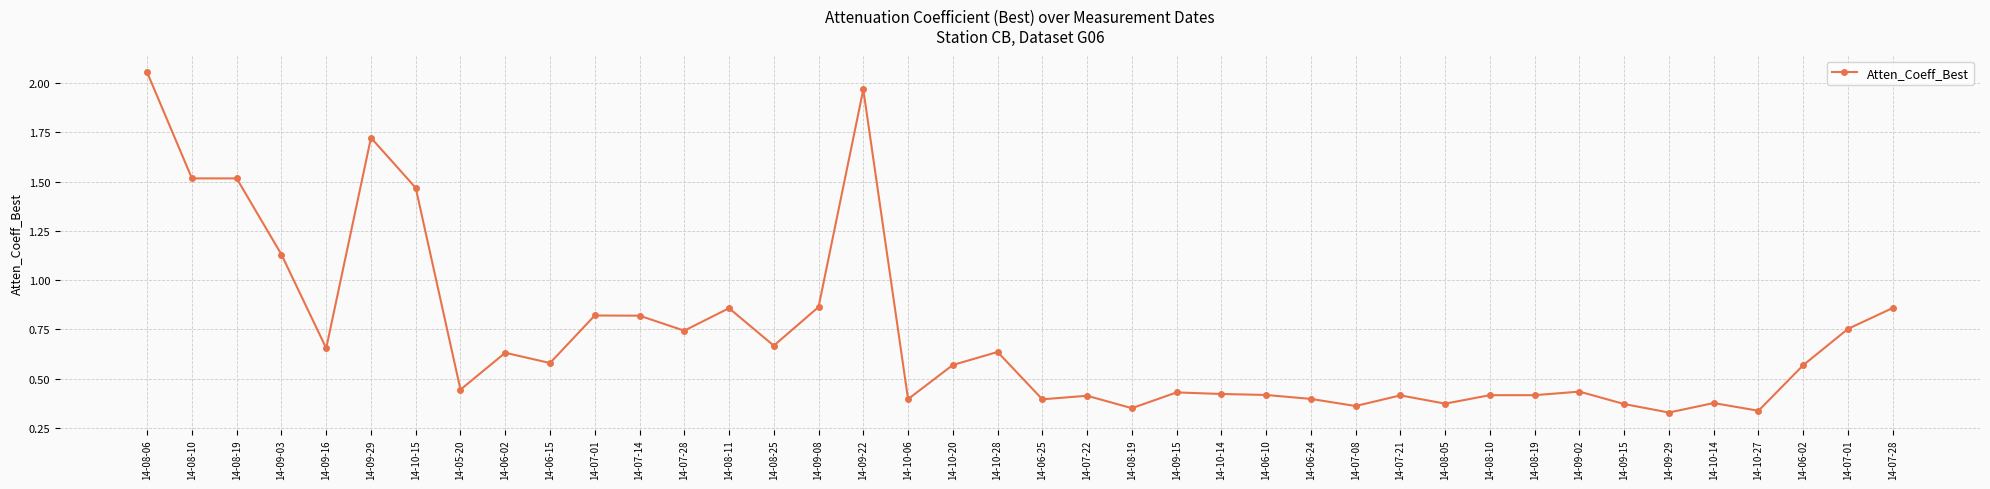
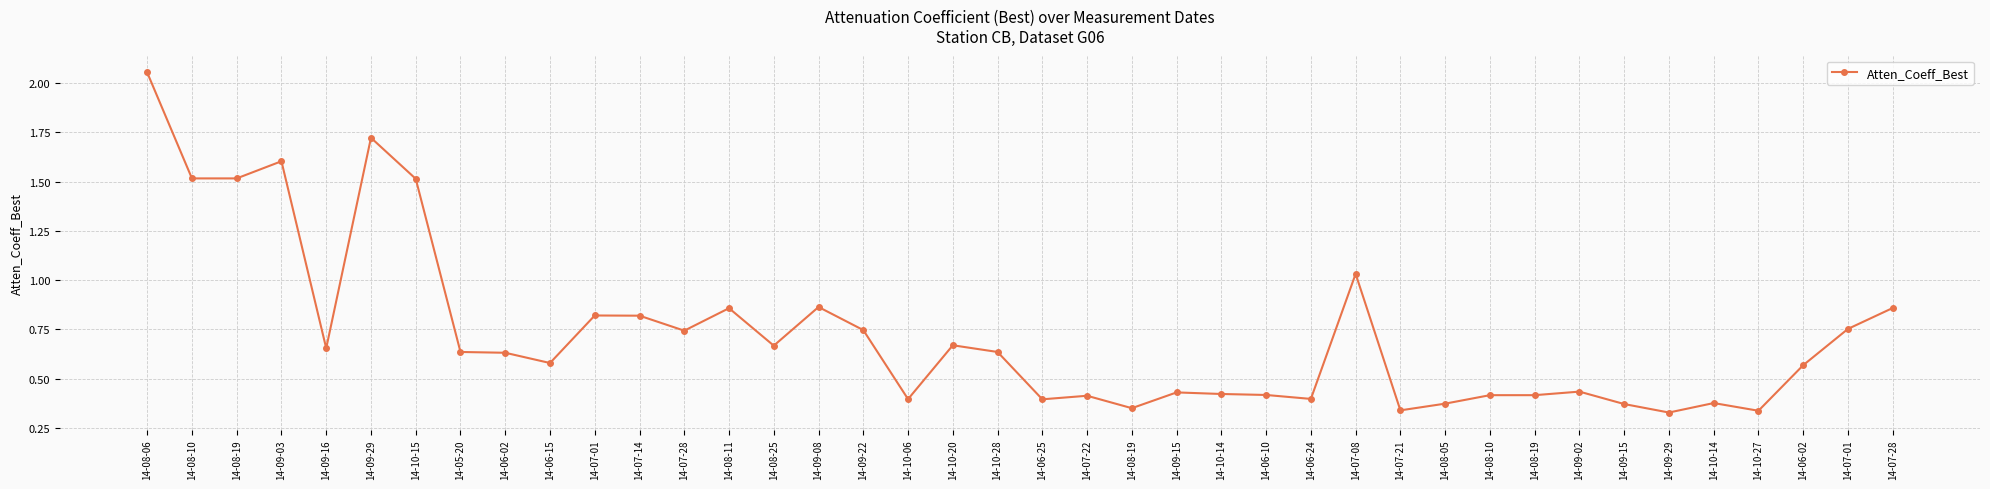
14-09-03: 1.13 -> 1.60
14-10-15: 1.47 -> 1.51
14-05-20: 0.45 -> 0.64
14-09-22: 1.97 -> 0.75
14-10-20: 0.57 -> 0.67
14-07-08: 0.36 -> 1.03
14-07-21: 0.42 -> 0.34
